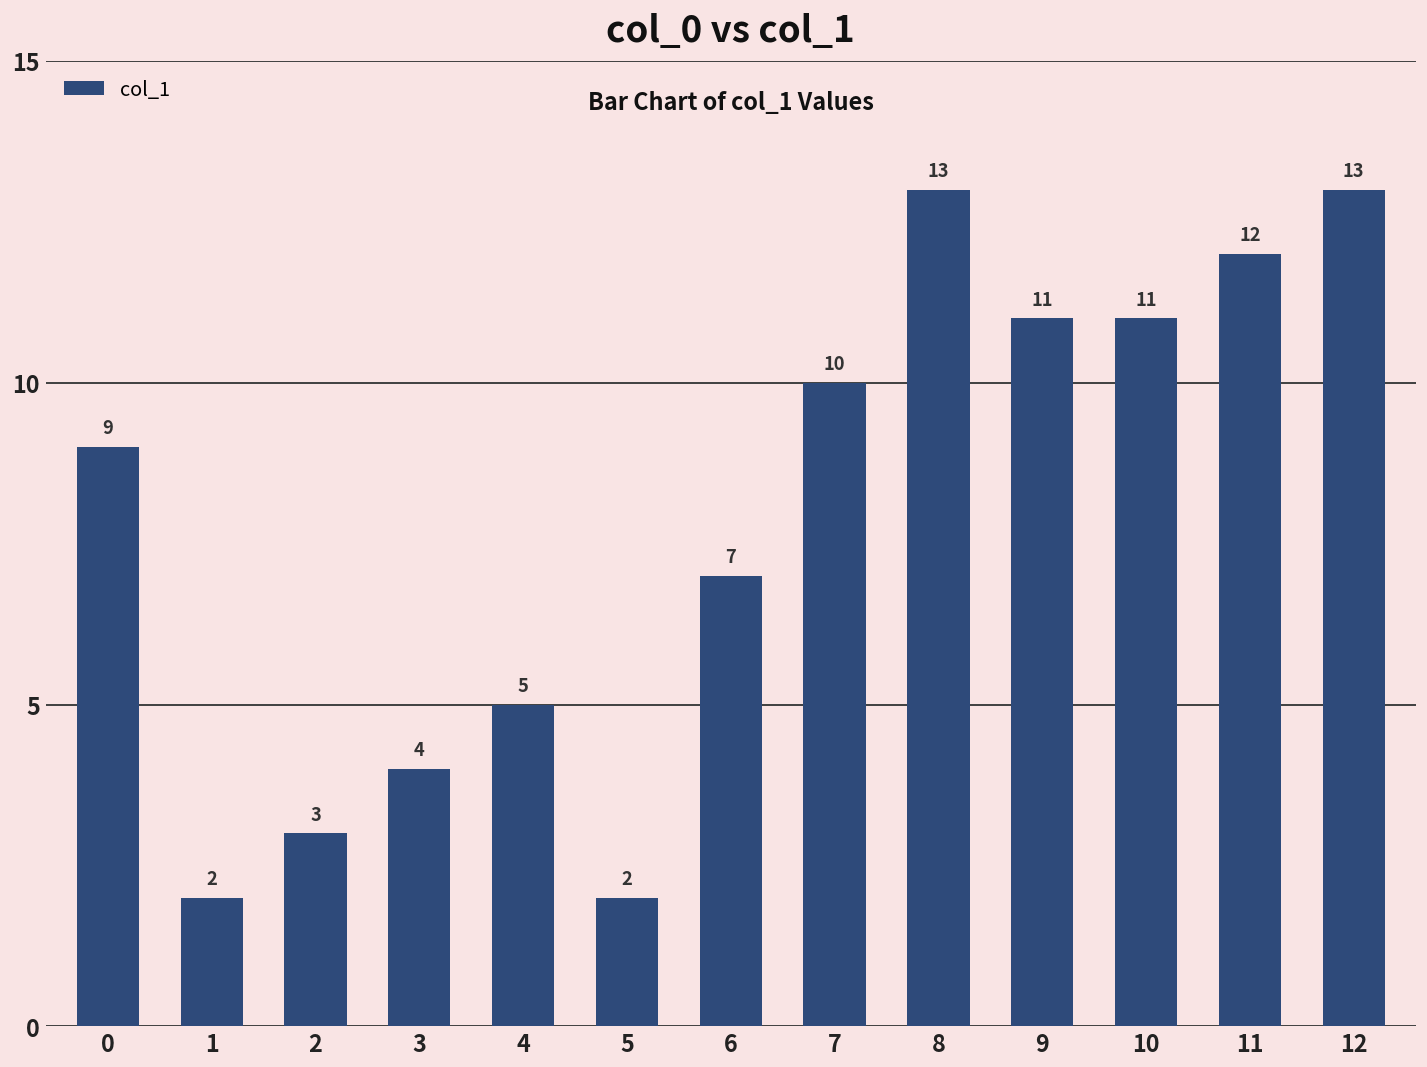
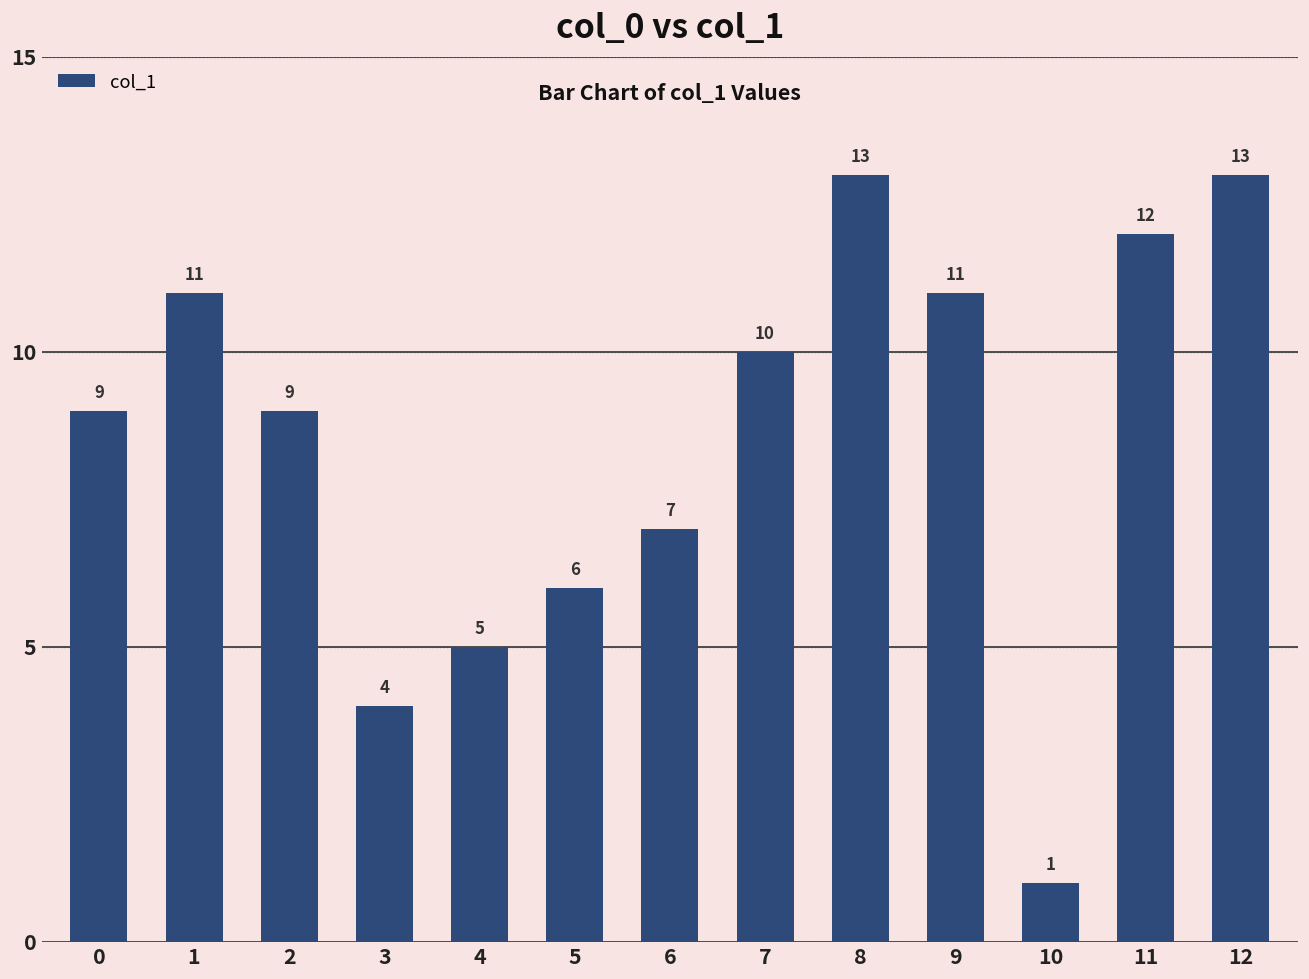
1: 2 -> 11
2: 3 -> 9
5: 2 -> 6
10: 11 -> 1
